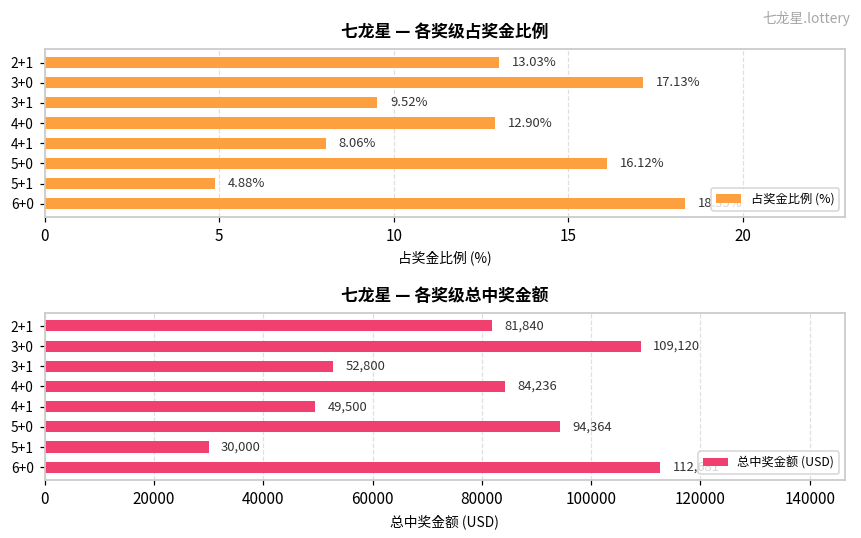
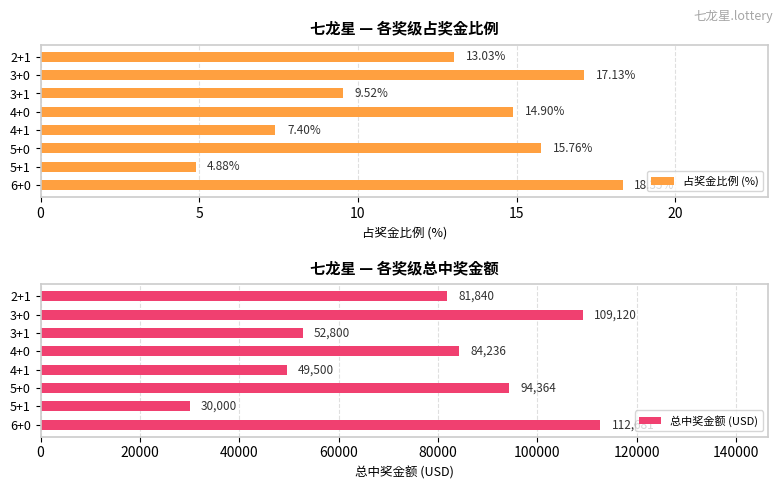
七龙星 — 各奖级占奖金比例, 4+0: 12.90% -> 14.90%
七龙星 — 各奖级占奖金比例, 4+1: 8.06% -> 7.40%
七龙星 — 各奖级占奖金比例, 5+0: 16.12% -> 15.76%
